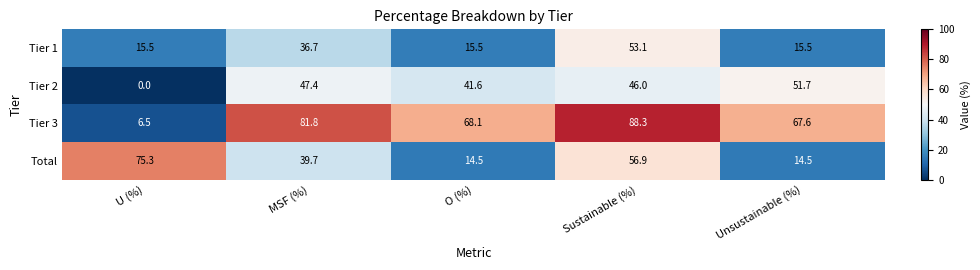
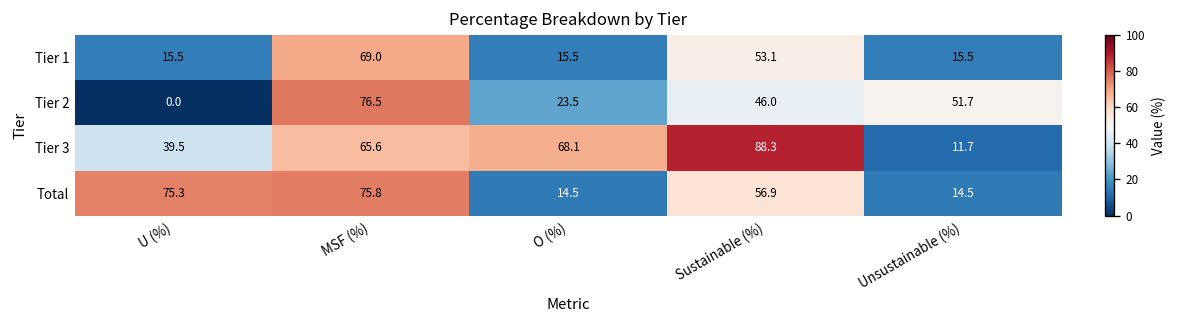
Tier 1, MSF (%): 36.7 -> 69.0
Tier 2, MSF (%): 47.4 -> 76.5
Tier 2, O (%): 41.6 -> 23.5
Tier 3, U (%): 6.5 -> 39.5
Tier 3, MSF (%): 81.8 -> 65.6
Tier 3, Unsustainable (%): 67.6 -> 11.7
Total, MSF (%): 39.7 -> 75.8
